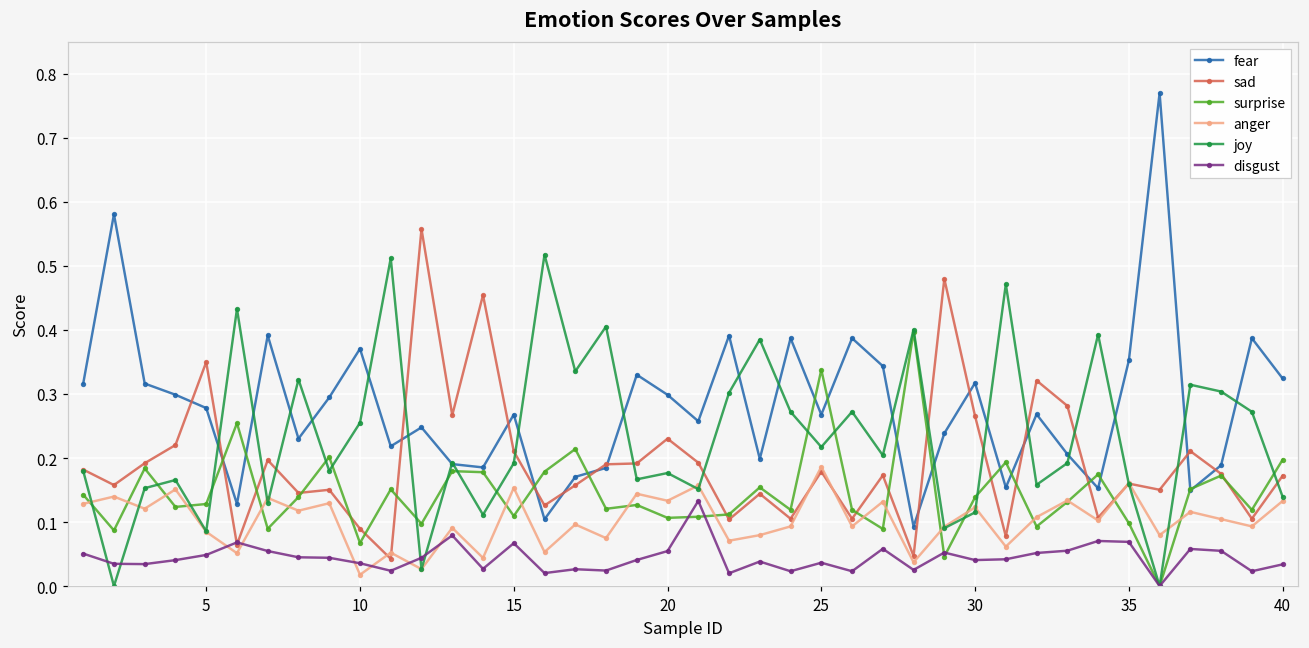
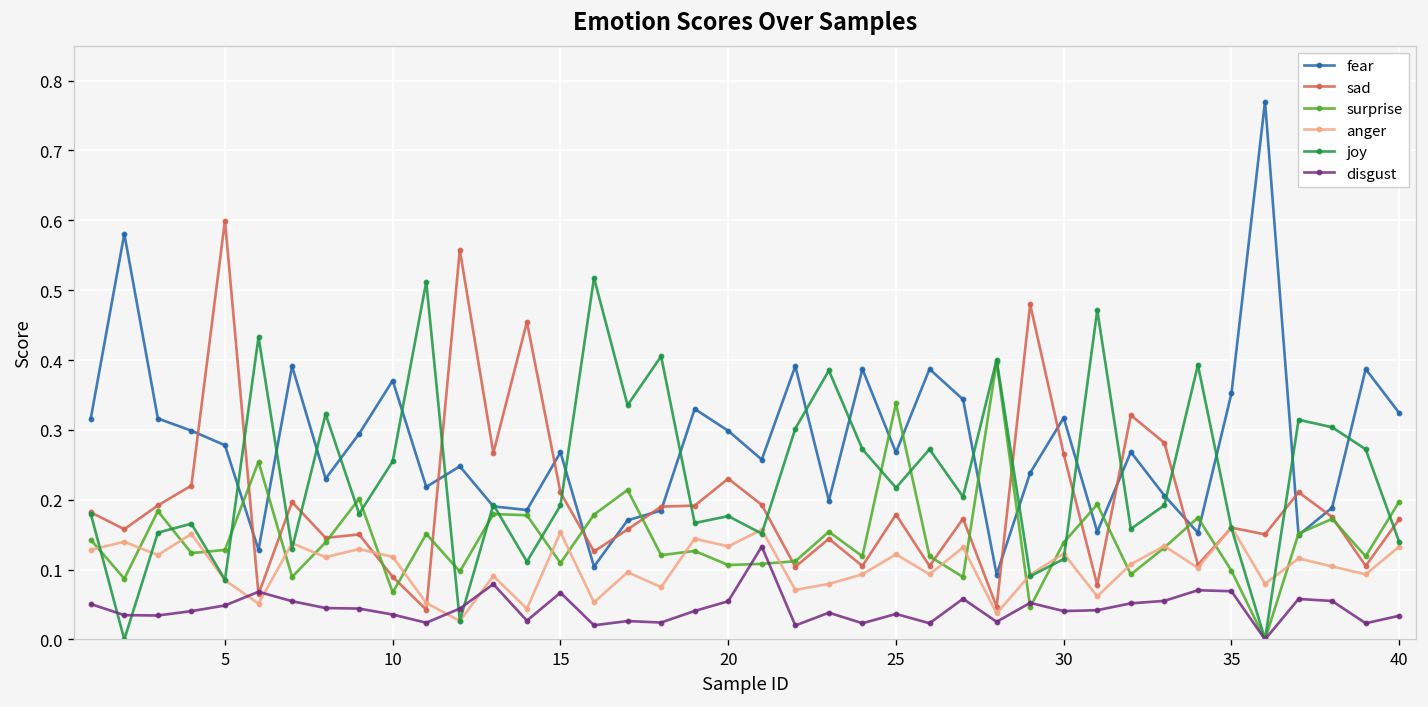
sad, 5: 0.35 -> 0.60
anger, 10: 0.02 -> 0.12
anger, 25: 0.19 -> 0.12
